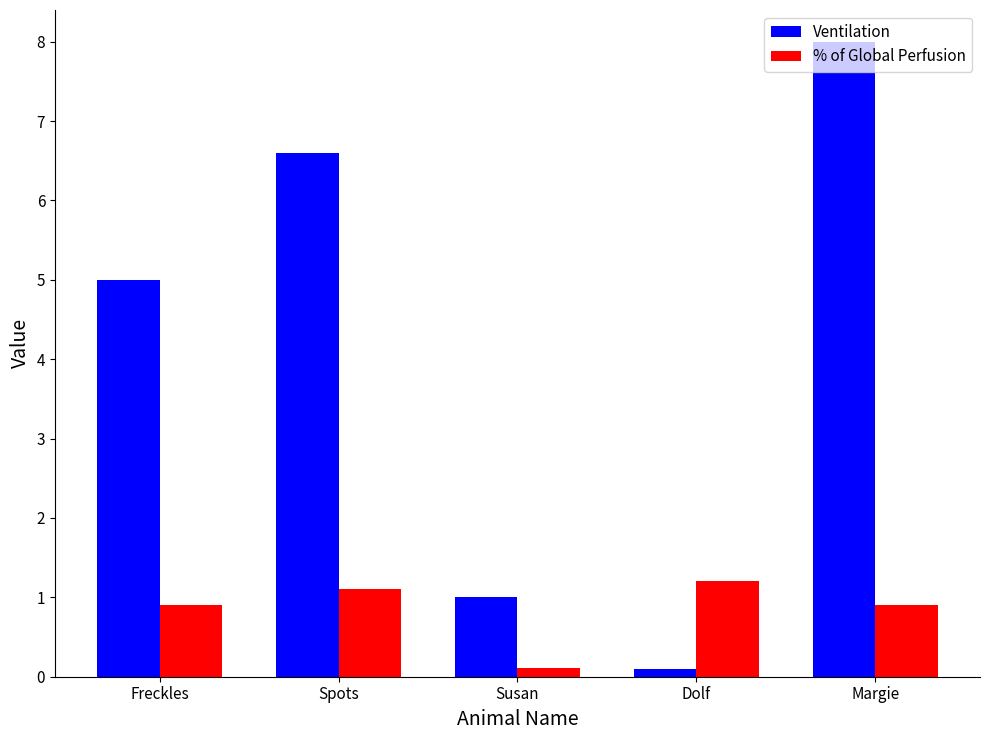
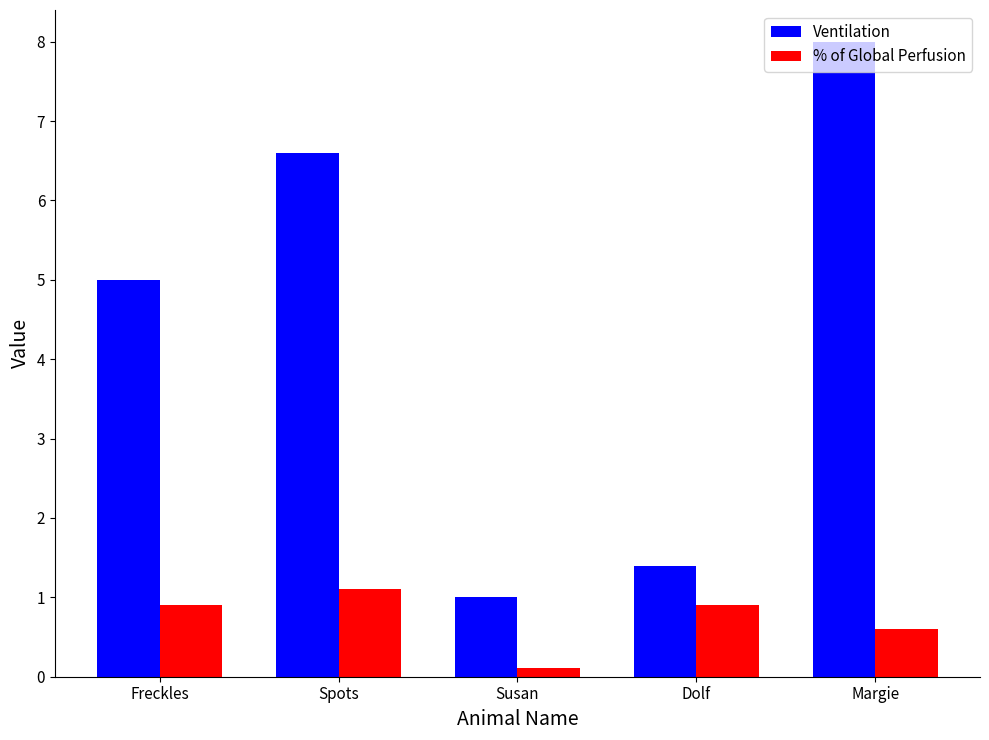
Ventilation, Dolf: 0.1 -> 1.4
% of Global Perfusion, Dolf: 1.2 -> 0.9
% of Global Perfusion, Margie: 0.9 -> 0.6
